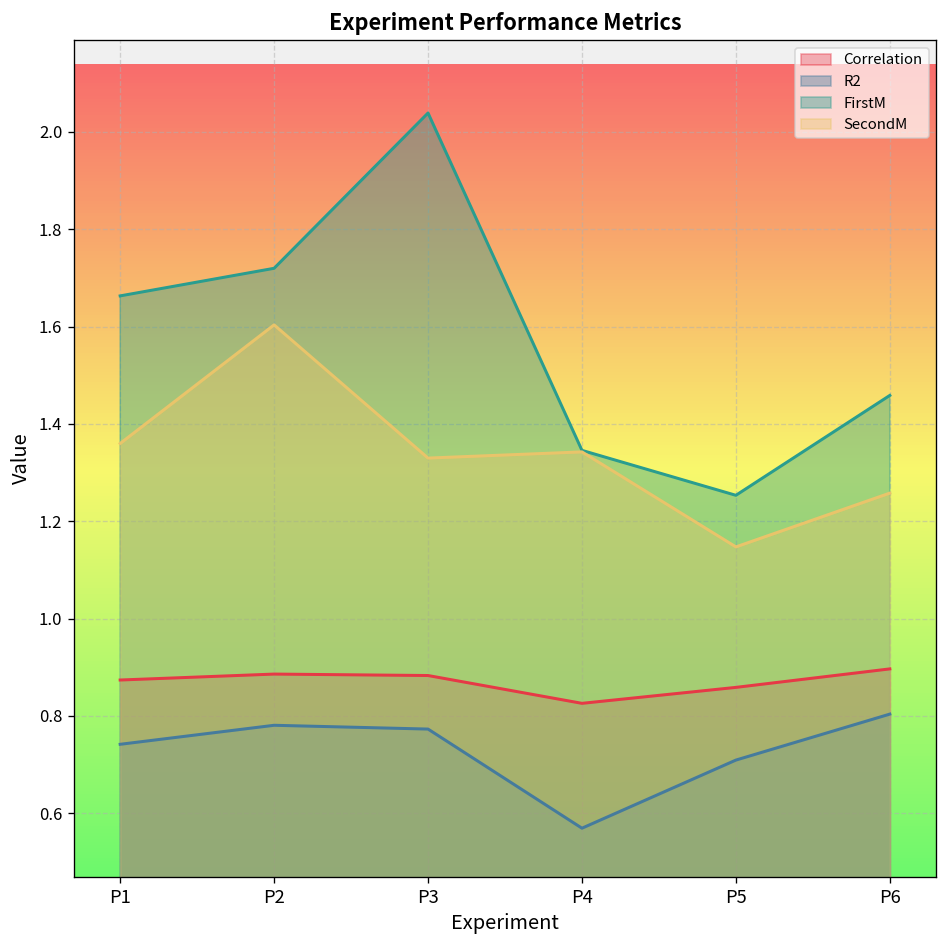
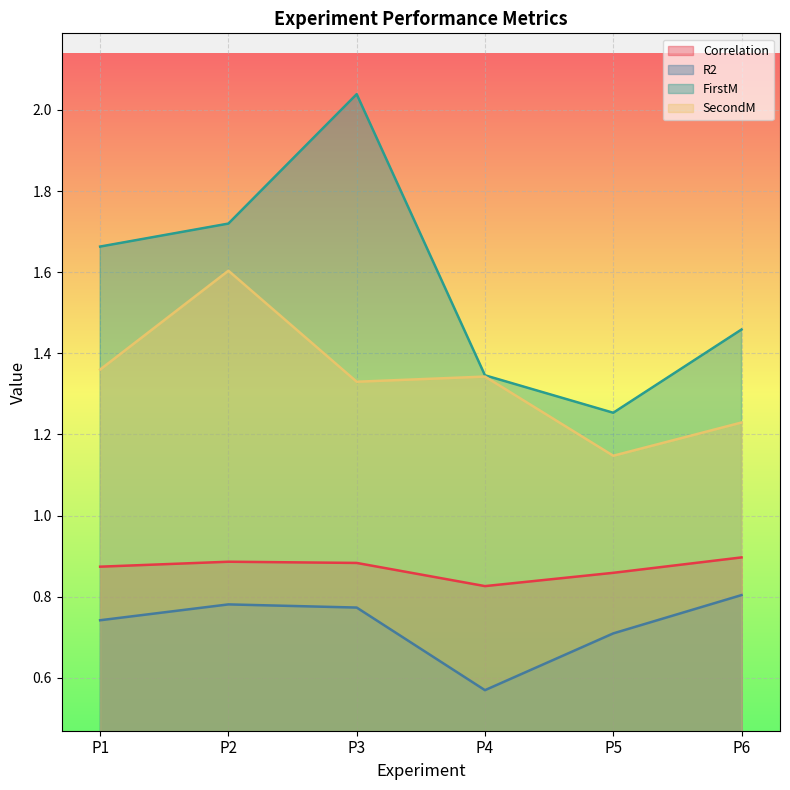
SecondM, P6: 1.26 -> 1.23
